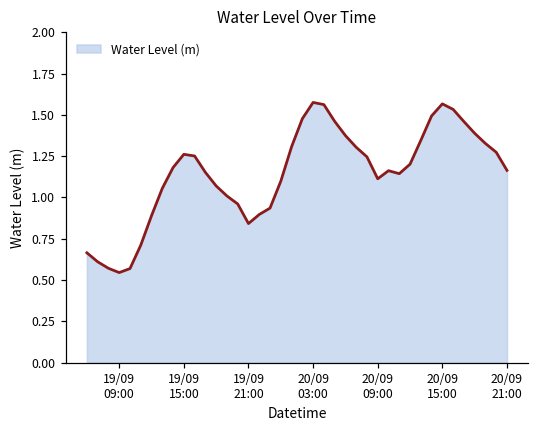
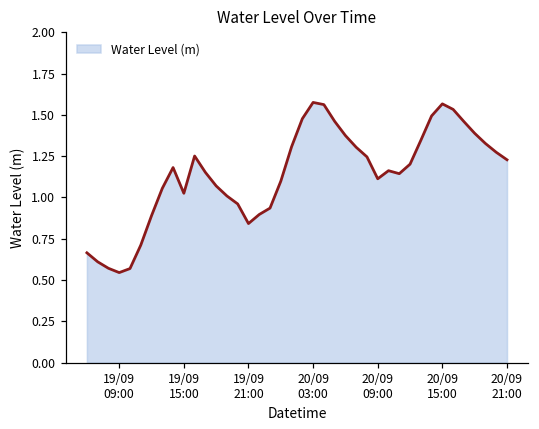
19/09 15:00: 1.26 -> 1.02
20/09 21:00: 1.16 -> 1.23
